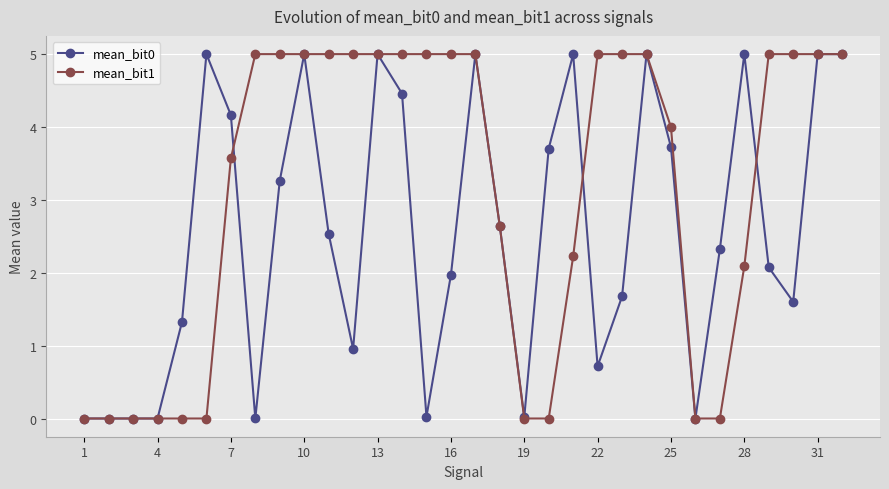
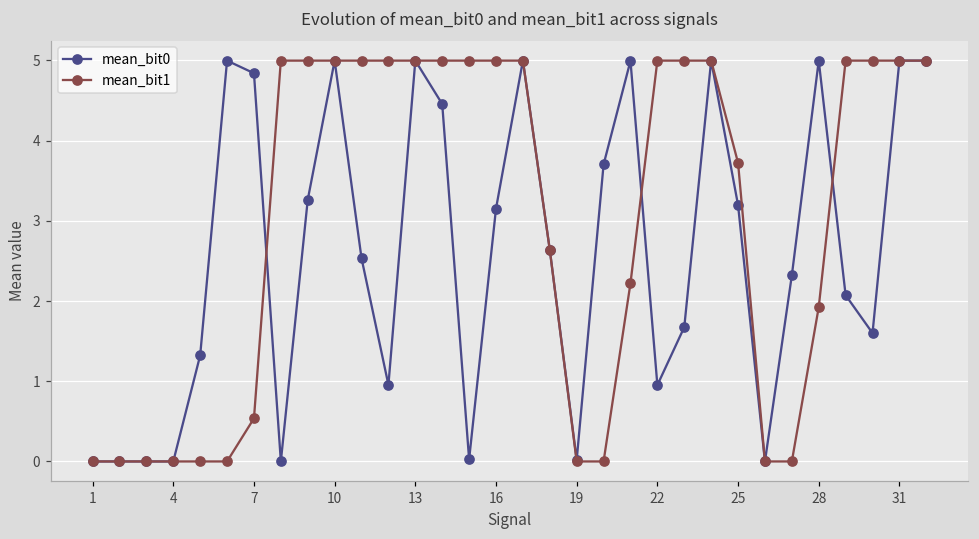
mean_bit0, 7: 4.2 -> 4.8
mean_bit1, 7: 3.6 -> 0.5
mean_bit0, 16: 2.0 -> 3.2
mean_bit0, 22: 0.7 -> 1.0
mean_bit0, 25: 3.7 -> 3.2
mean_bit1, 25: 4.0 -> 3.7
mean_bit1, 28: 2.1 -> 1.9
